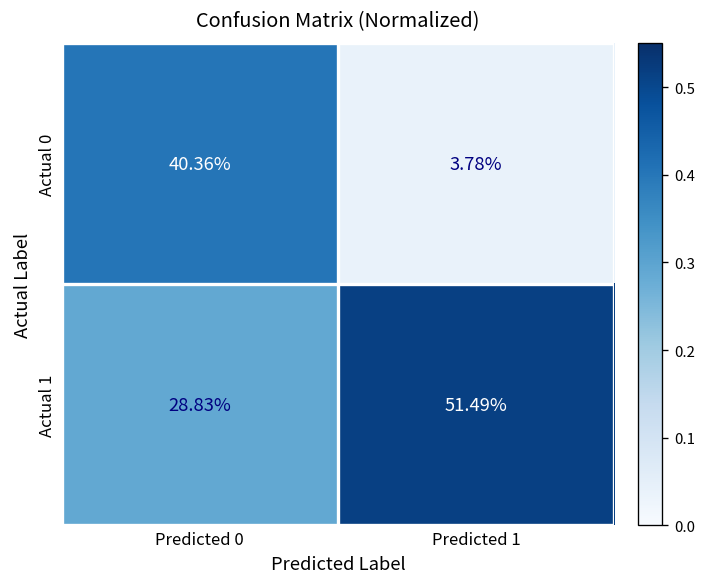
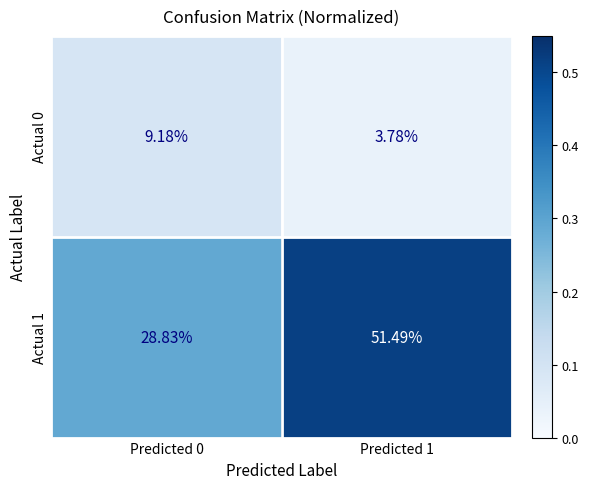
Actual 0, Predicted 0: 40.36% -> 9.18%
